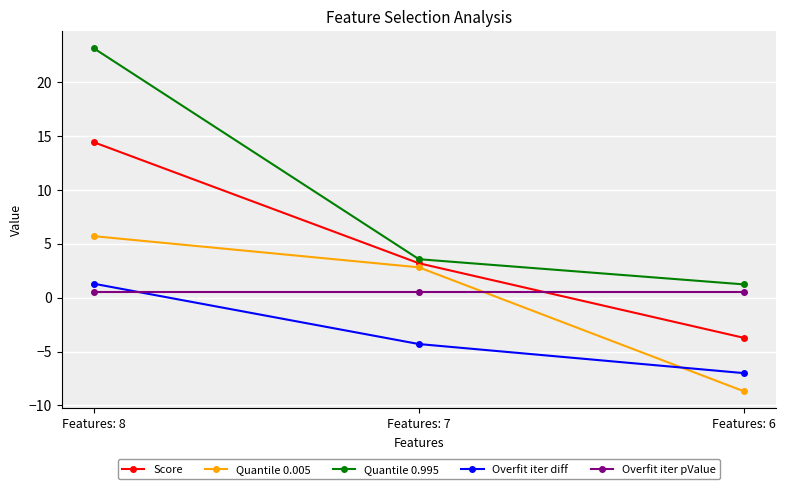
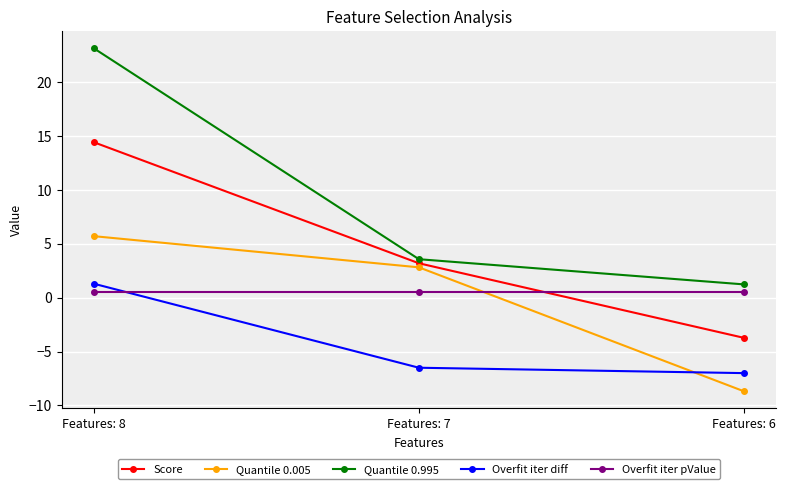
Overfit iter diff, Features: 7: -4.3 -> -6.5
